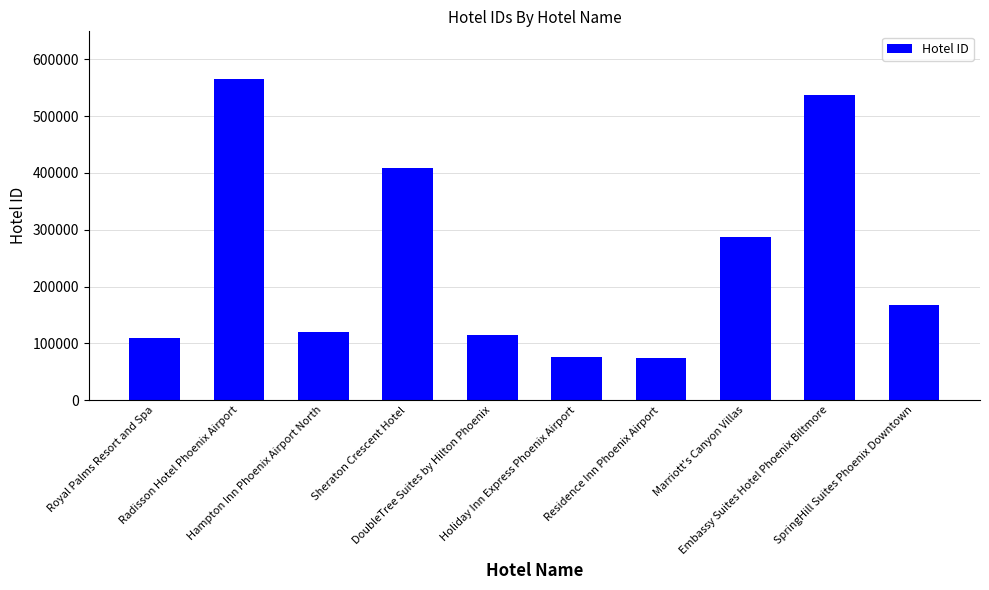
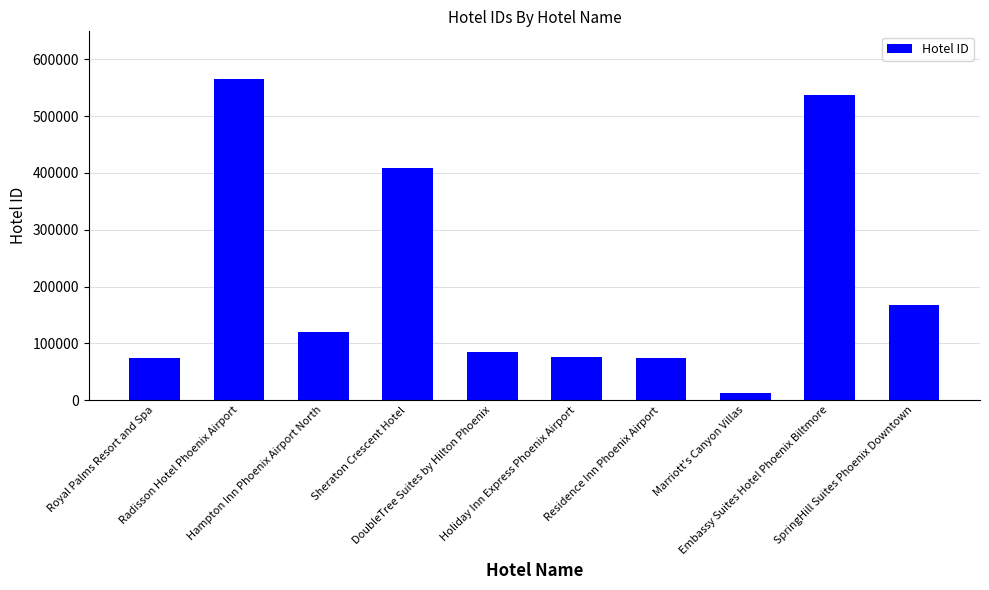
Royal Palms Resort and Spa: 110000 -> 70000
DoubleTree Suites by Hilton Phoenix: 120000 -> 90000
Marriott's Canyon Villas: 290000 -> 10000
